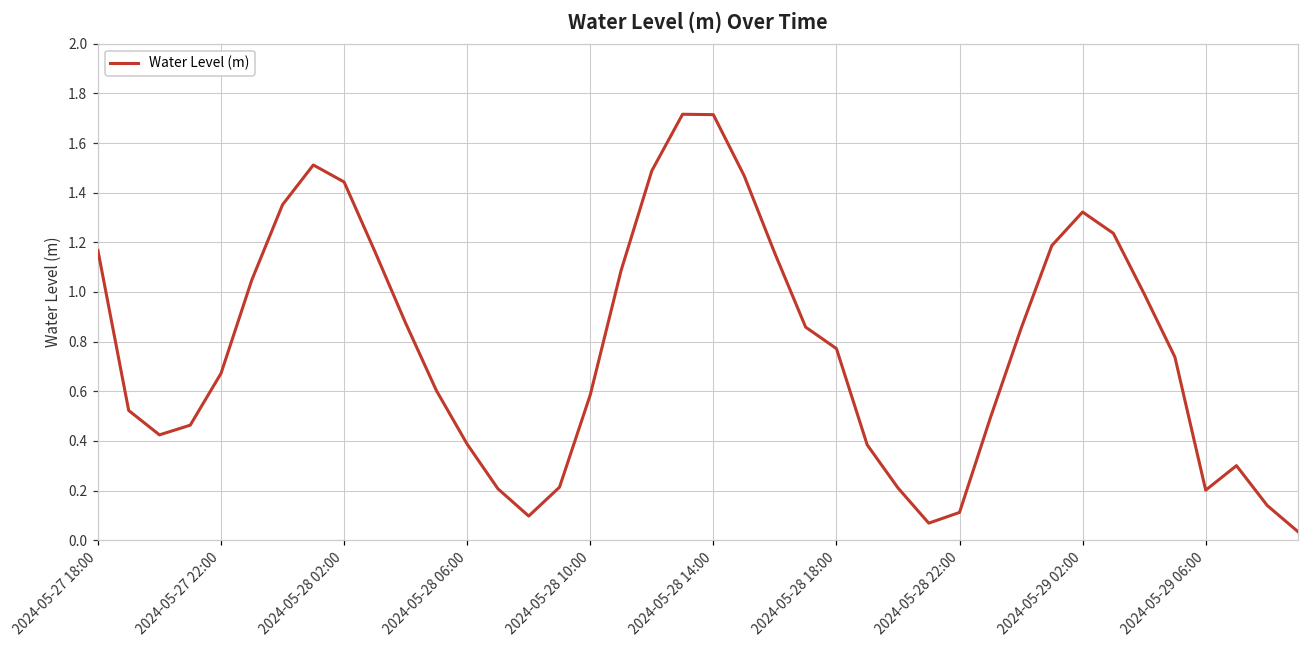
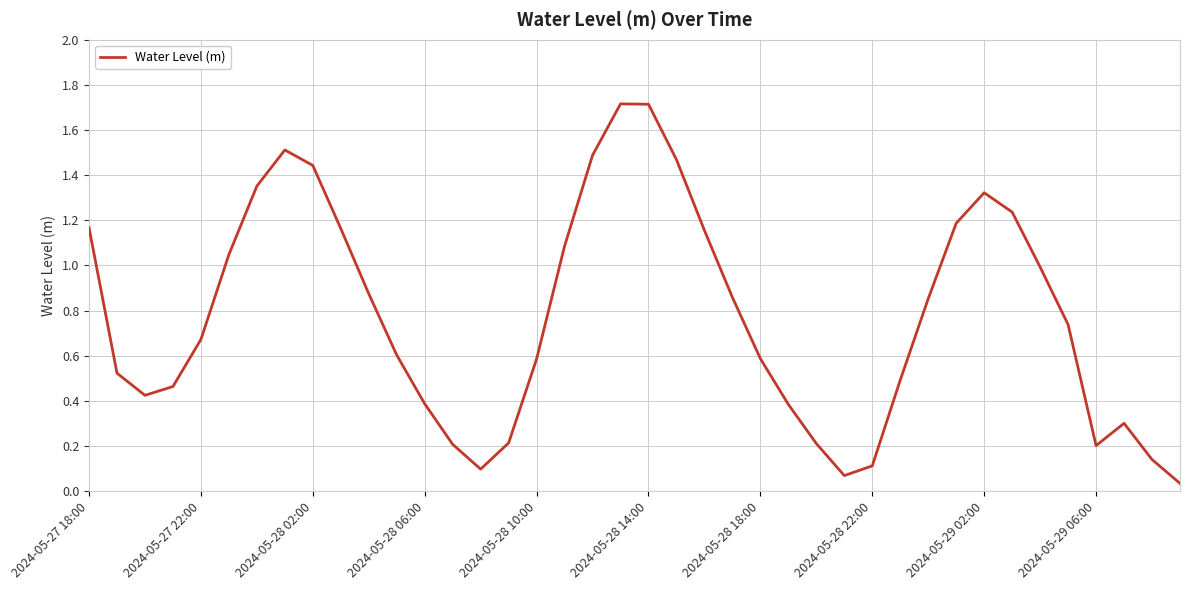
2024-05-28 18:00: 0.77 -> 0.59
